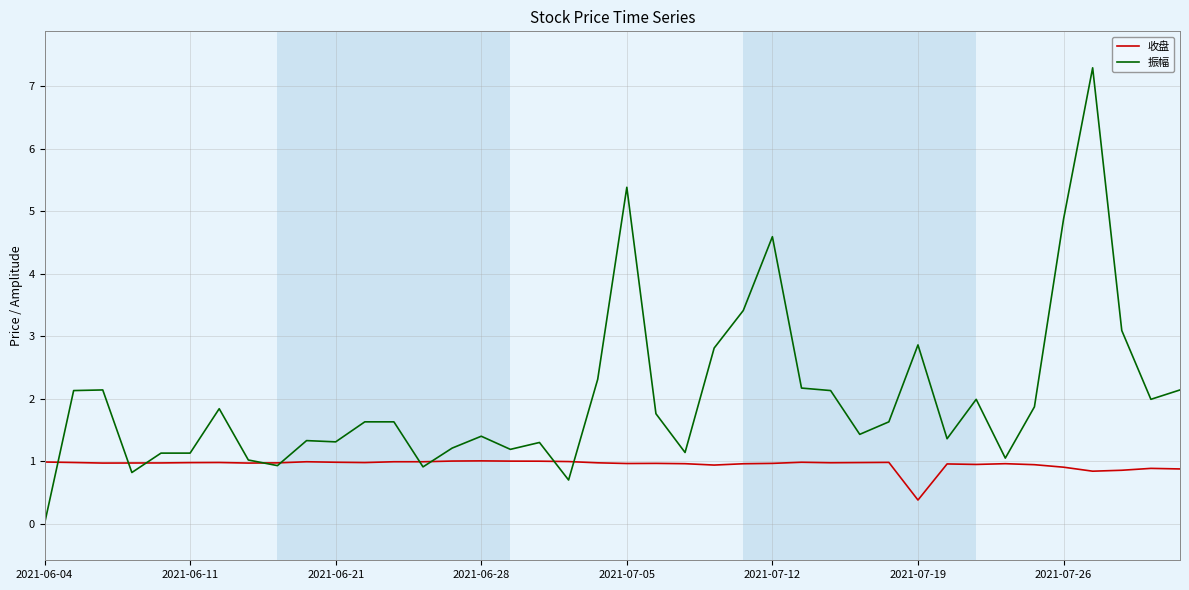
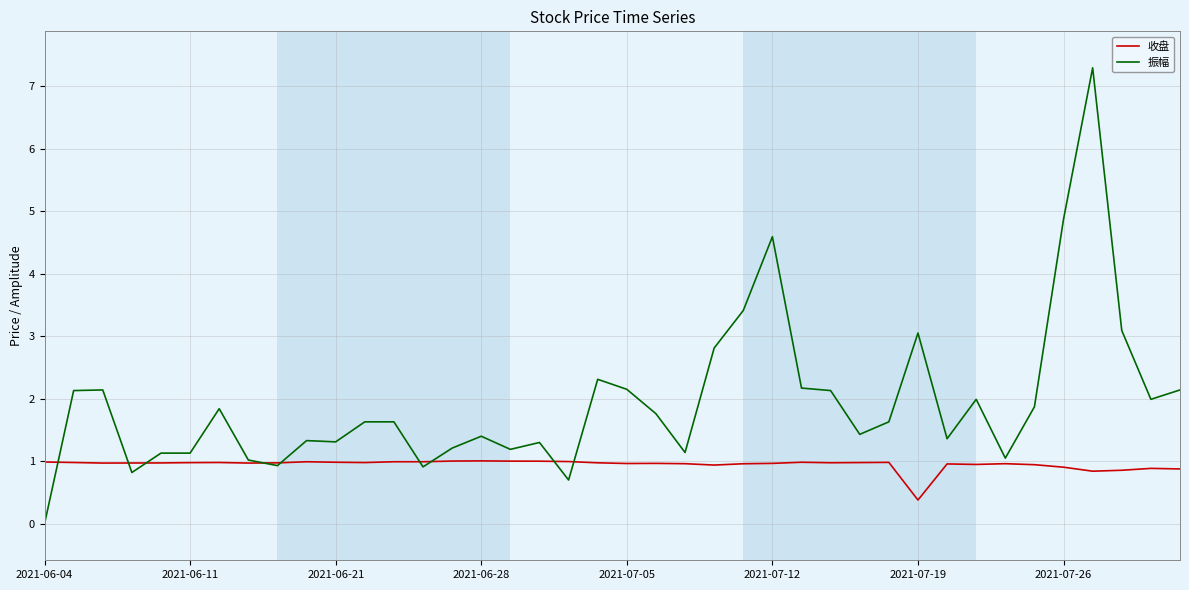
振幅, 2021-07-05: 5.4 -> 2.2
振幅, 2021-07-19: 2.9 -> 3.1
